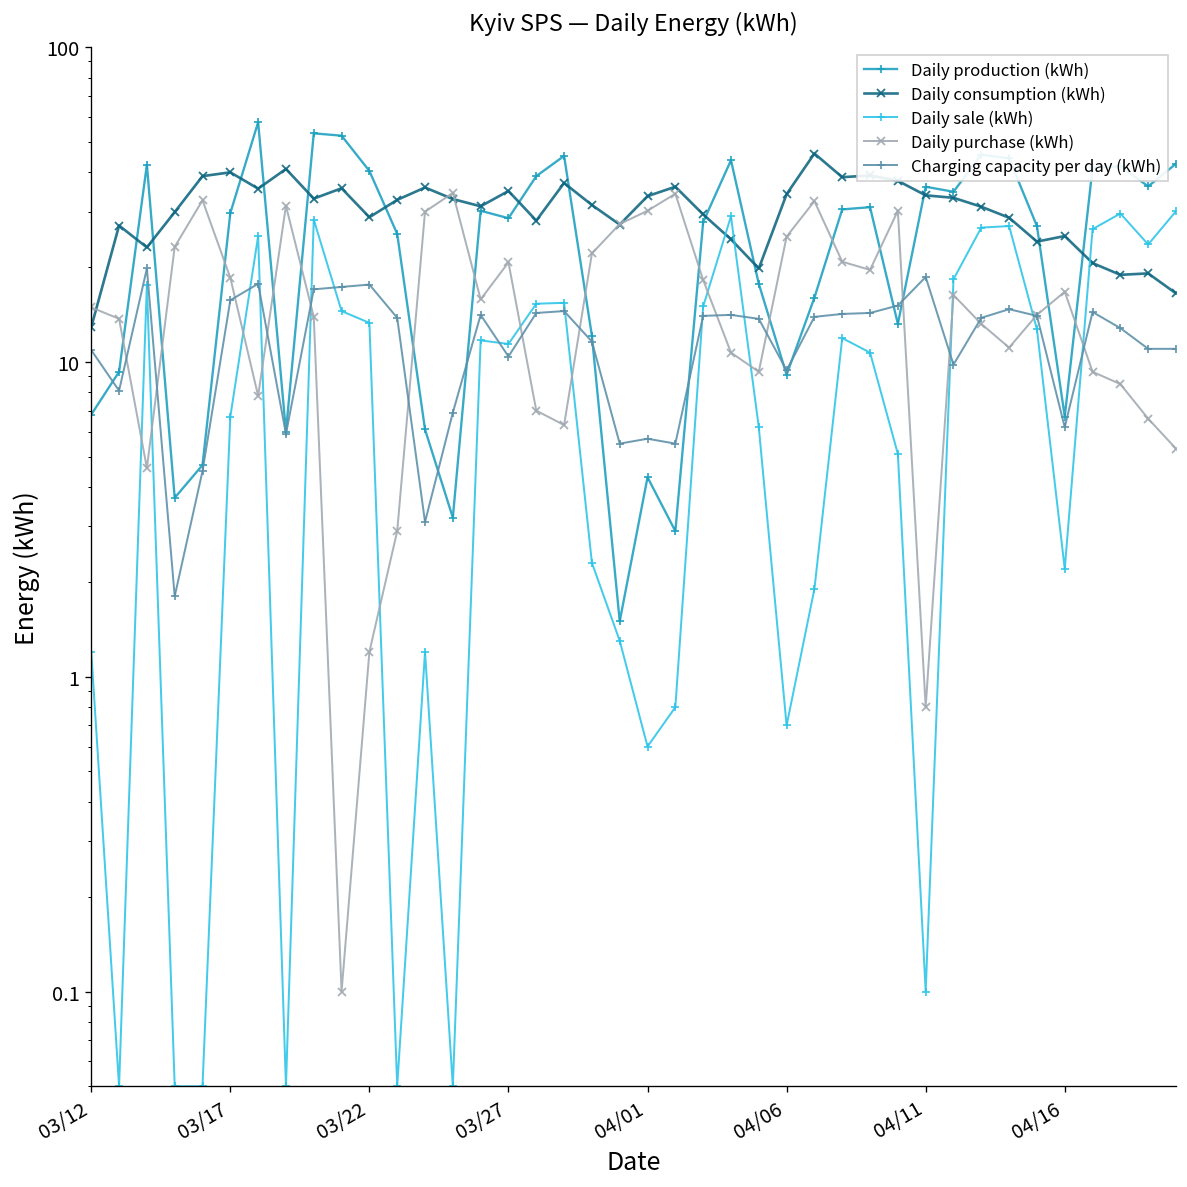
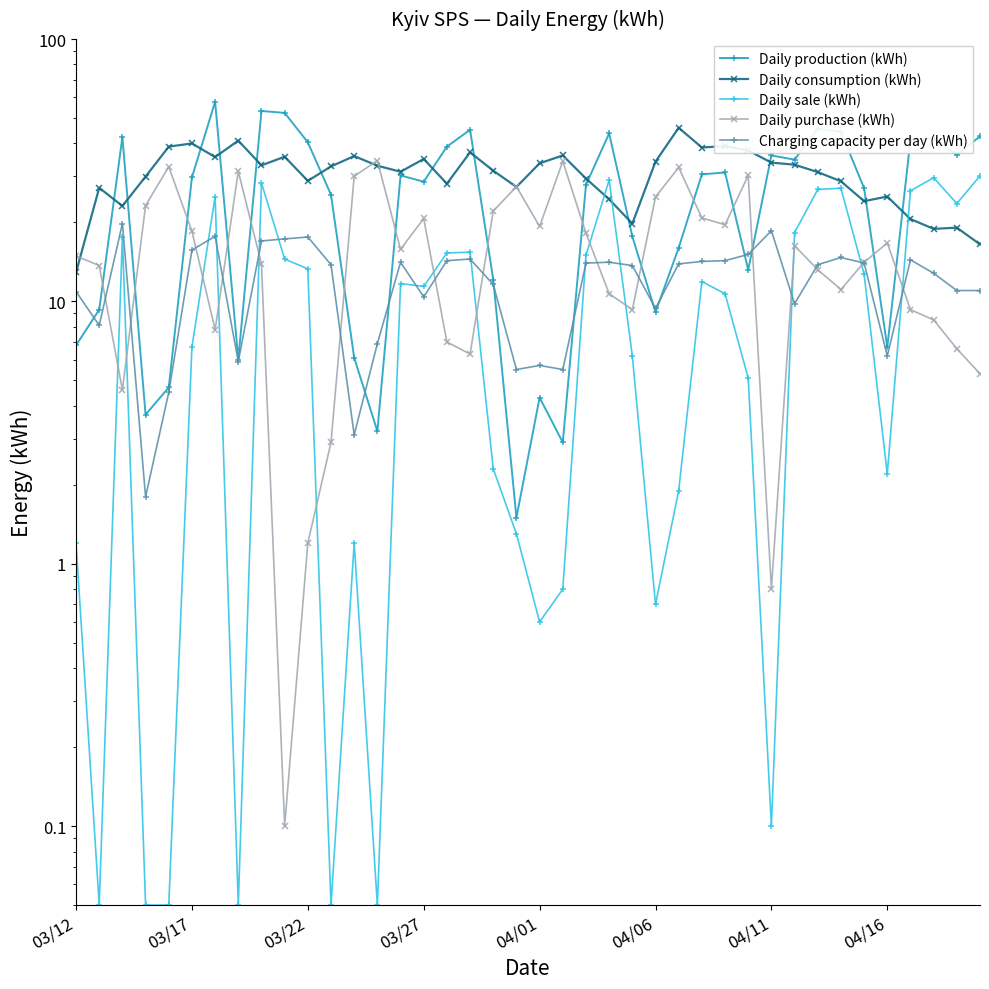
Daily purchase (kWh), 04/01: 30 -> 19
